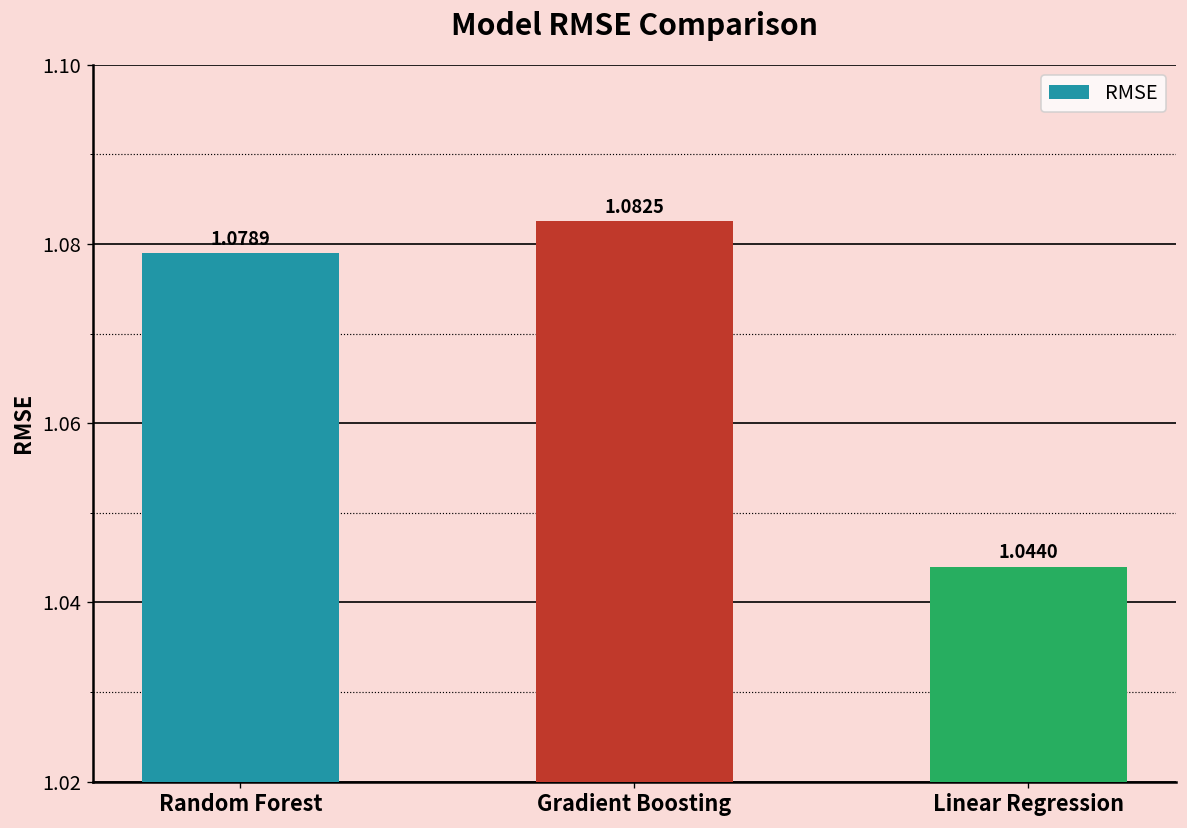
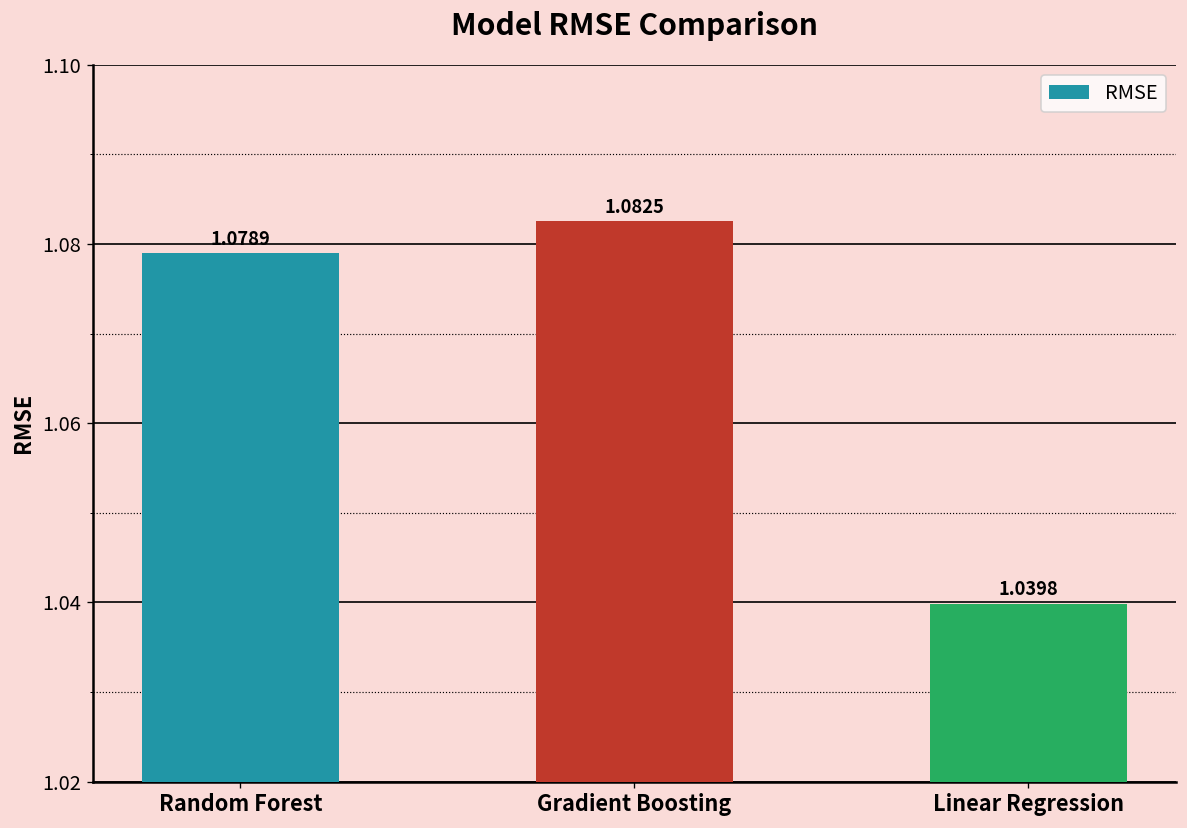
Linear Regression: 1.0440 -> 1.0398
